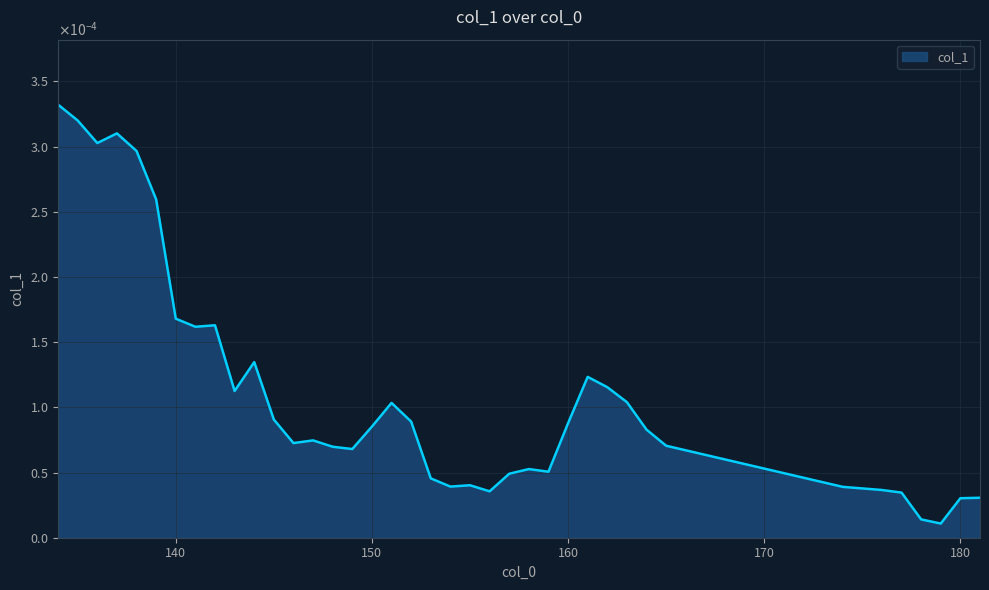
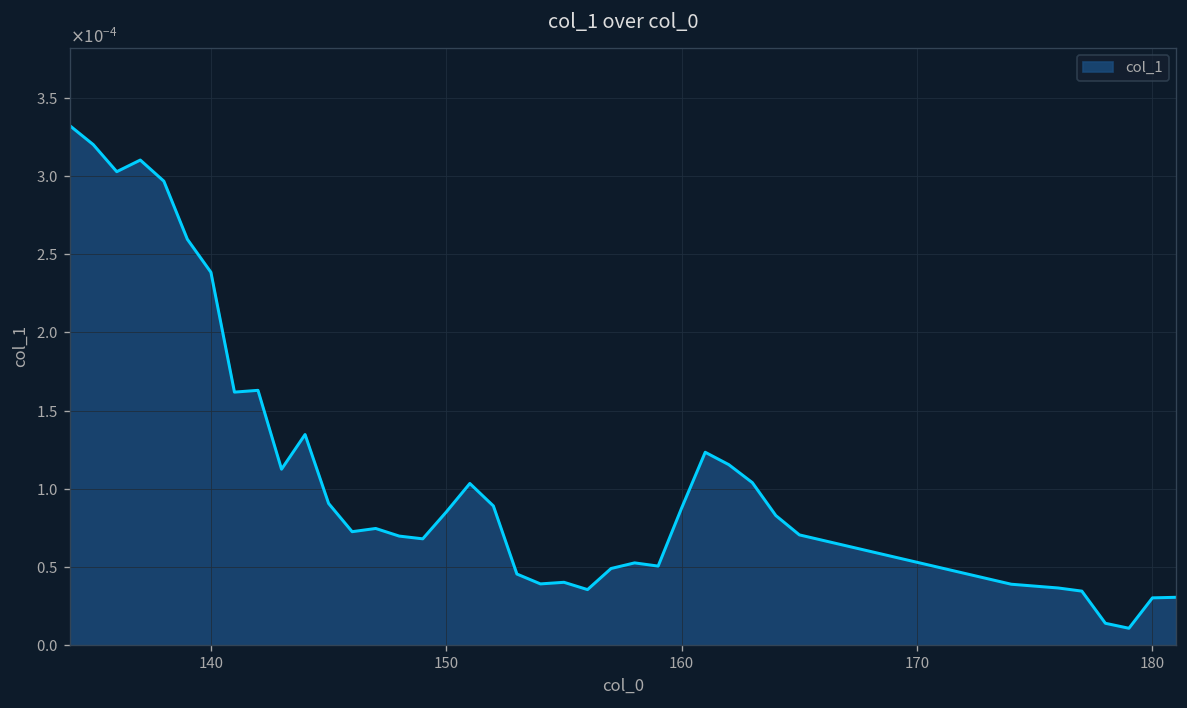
140: 0.000168 -> 0.000238
